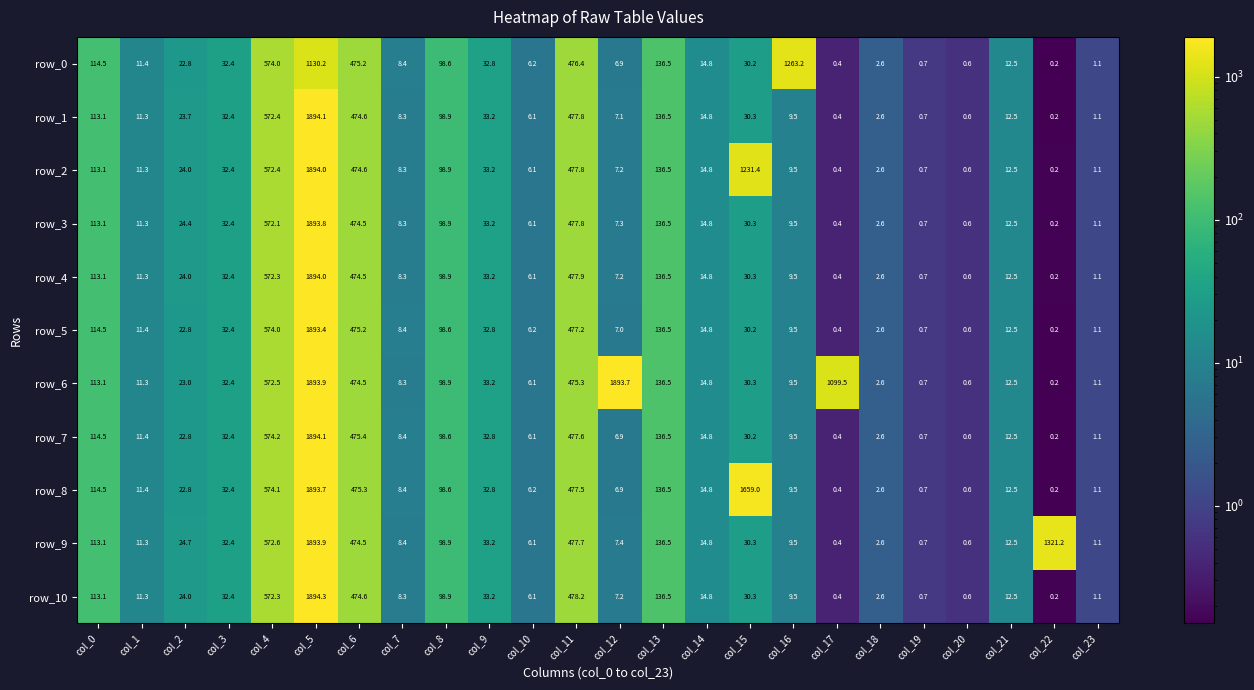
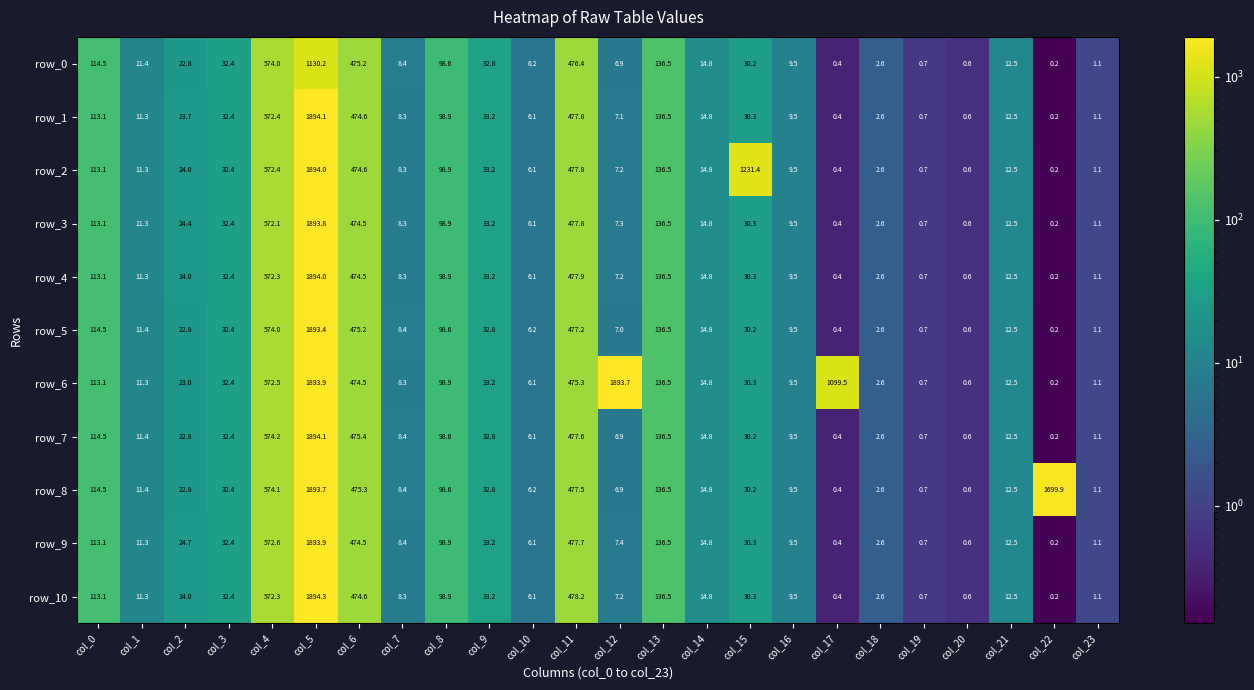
row_0, col_16: 1263.2 -> 9.5
row_8, col_15: 1659.0 -> 30.2
row_8, col_22: 0.2 -> 1699.9
row_9, col_22: 1321.2 -> 0.2
